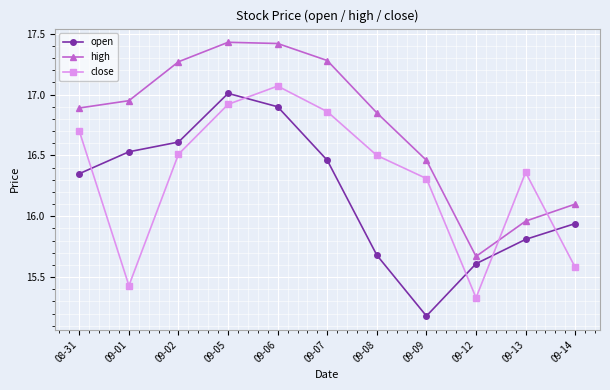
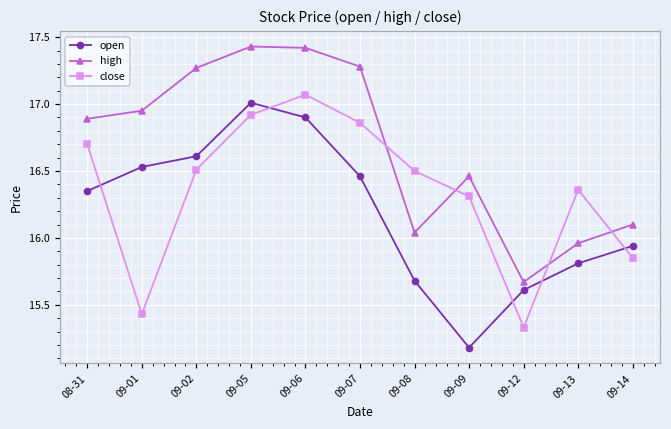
high, 09-08: 16.85 -> 16.04
close, 09-14: 15.58 -> 15.85
